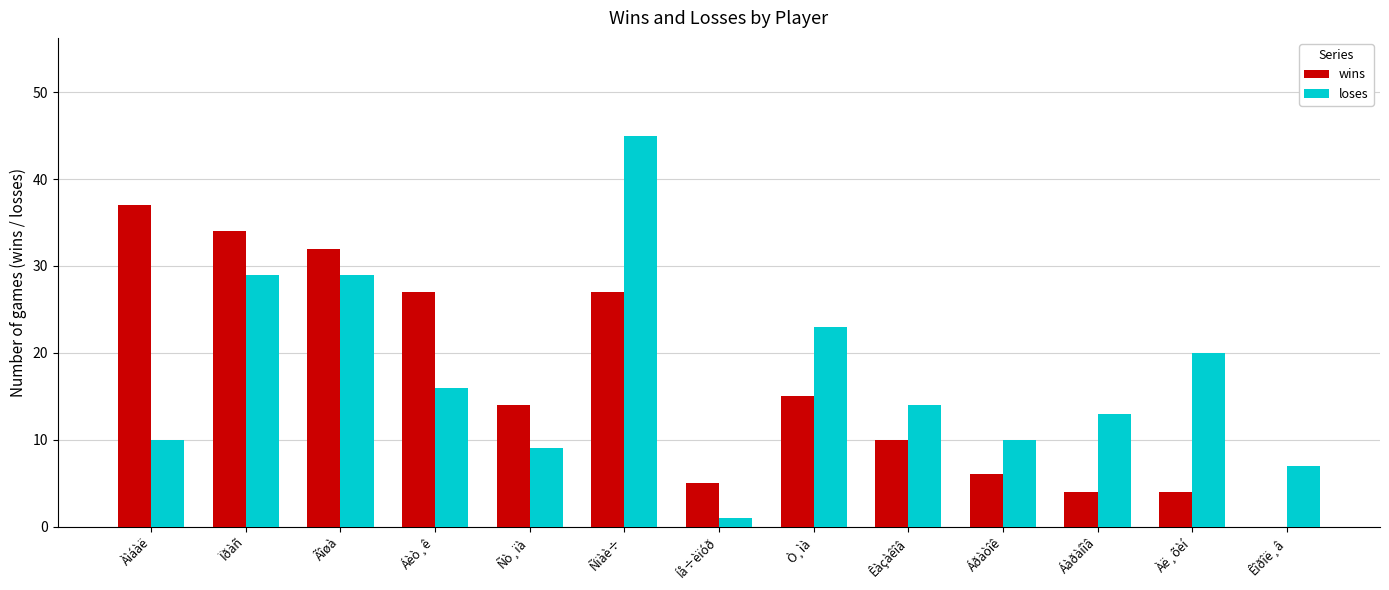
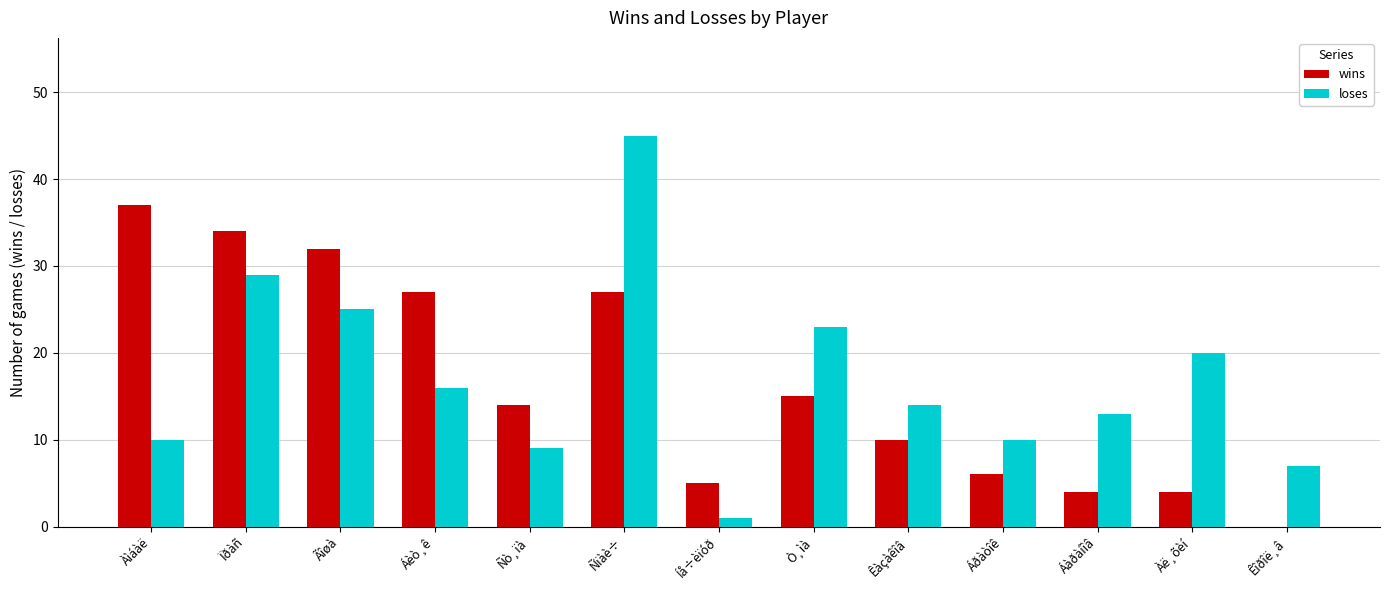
loses, Ãîøà: 29 -> 25
